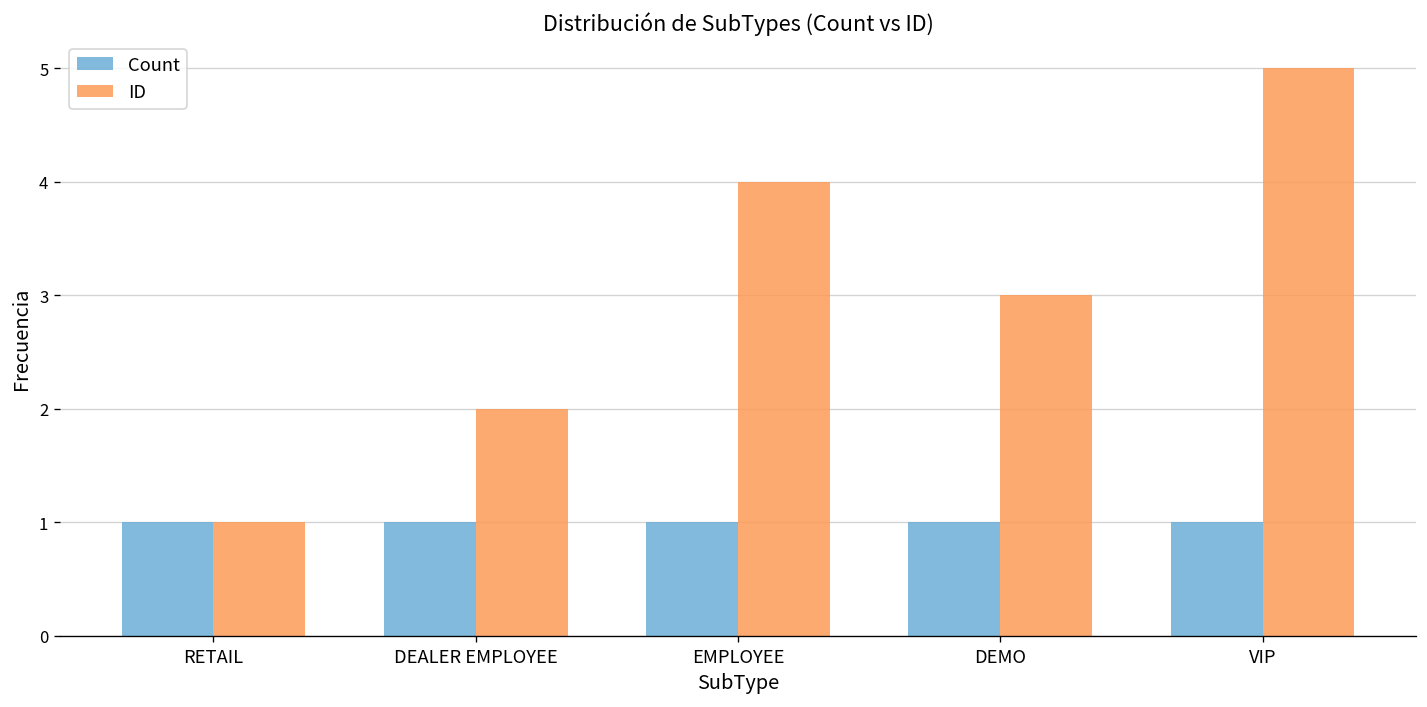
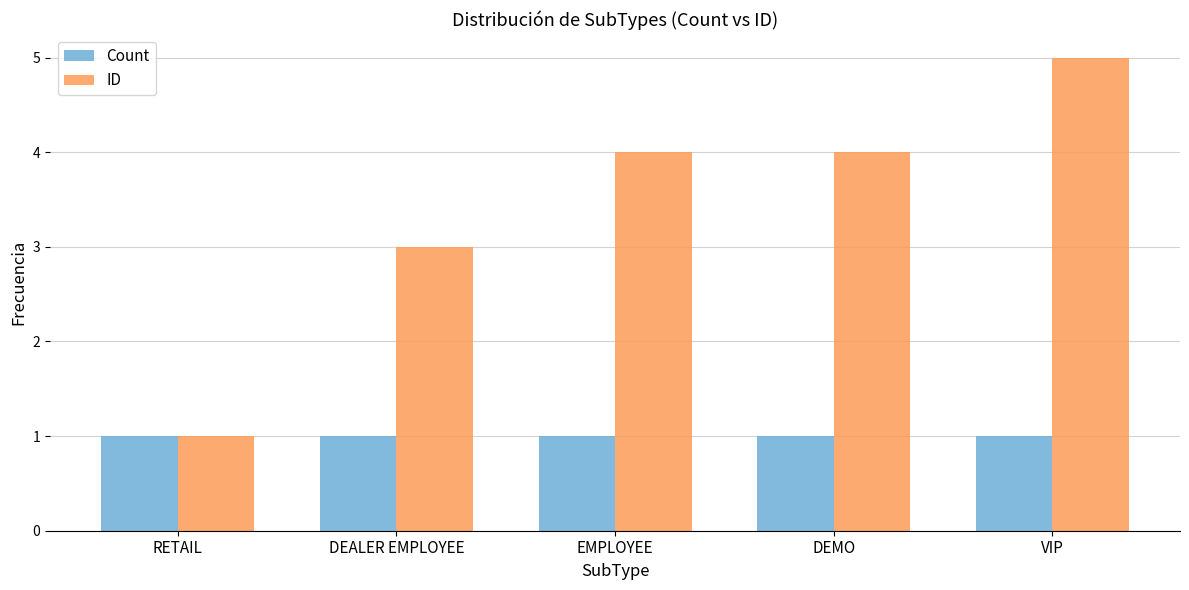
ID, DEALER EMPLOYEE: 2 -> 3
ID, DEMO: 3 -> 4
